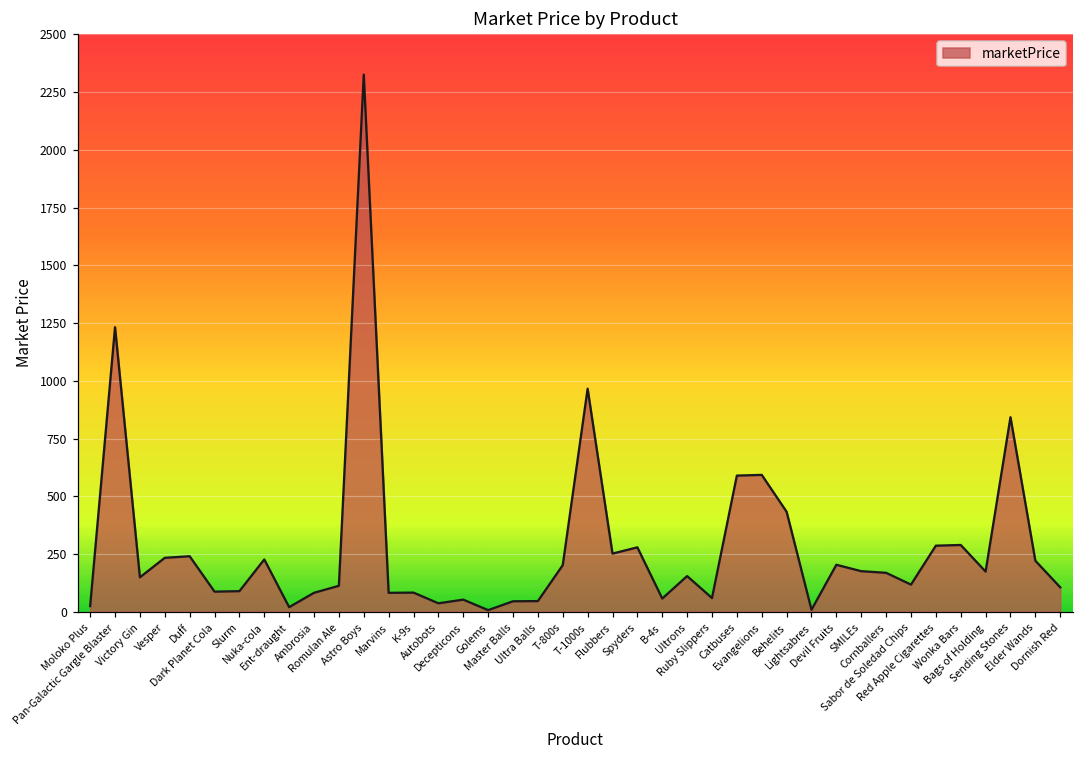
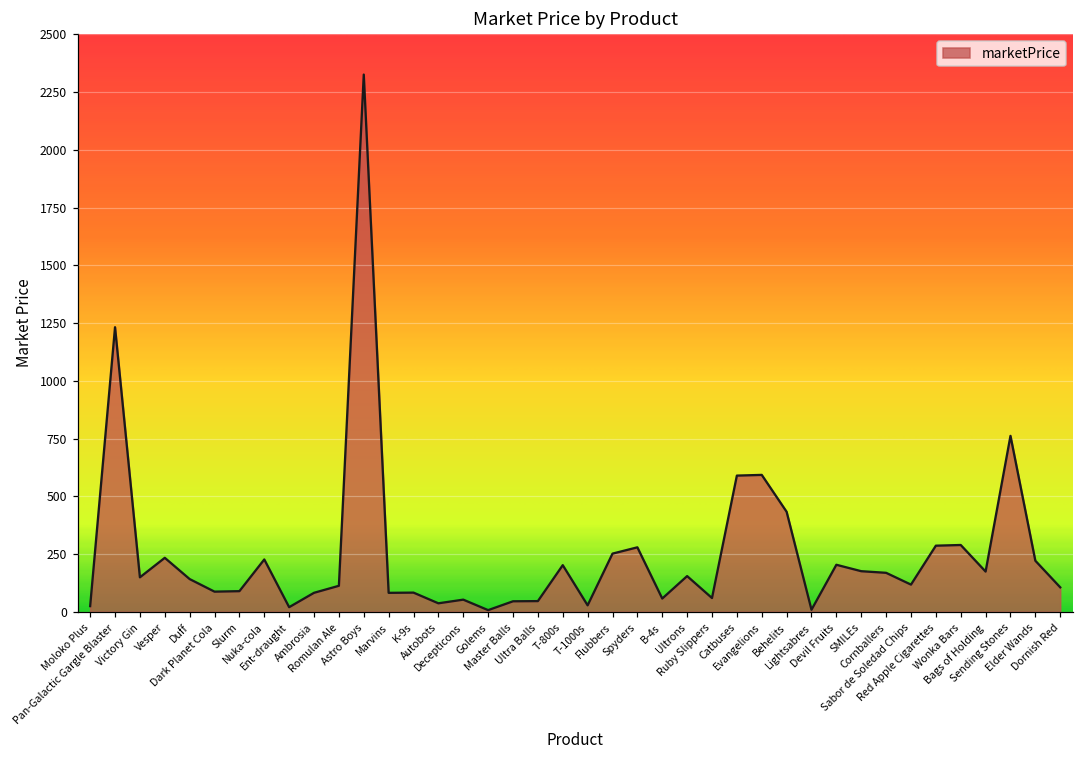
Duff: 240 -> 140
T-1000s: 970 -> 30
Sending Stones: 840 -> 760
